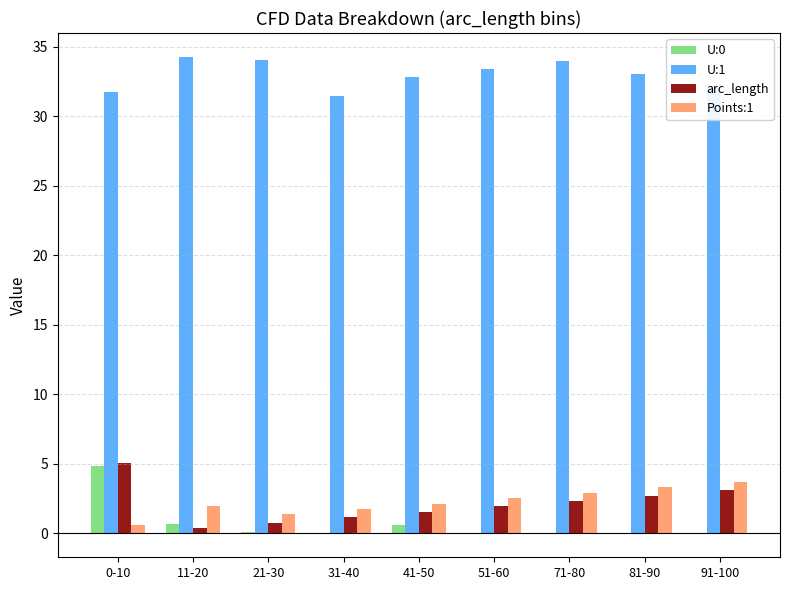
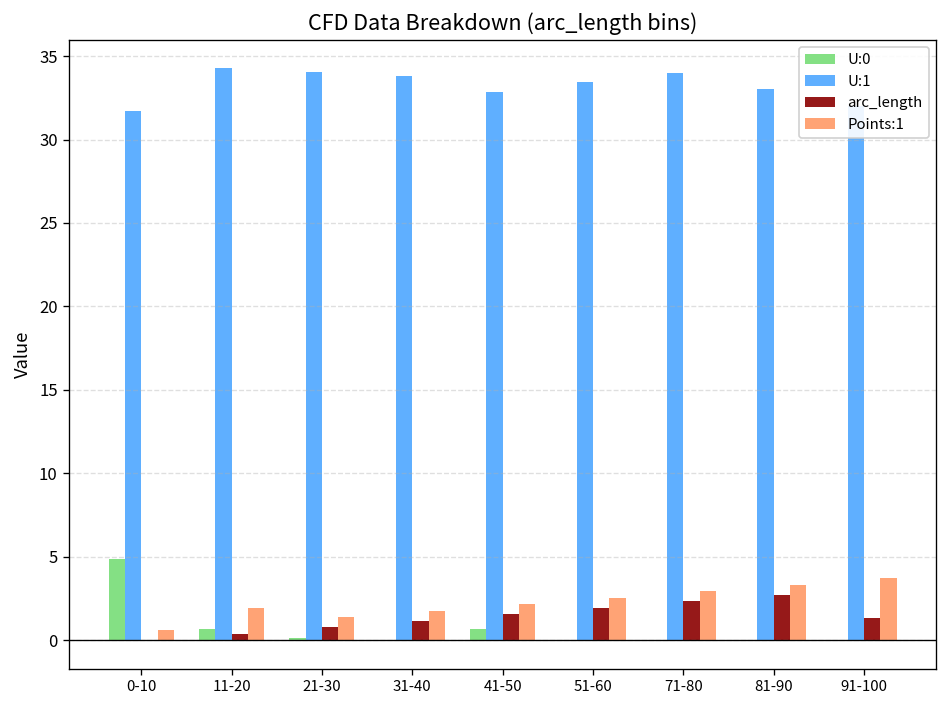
arc_length, 0-10: 5.1 -> 0.0
U:1, 31-40: 31.4 -> 33.8
arc_length, 91-100: 3.1 -> 1.3
